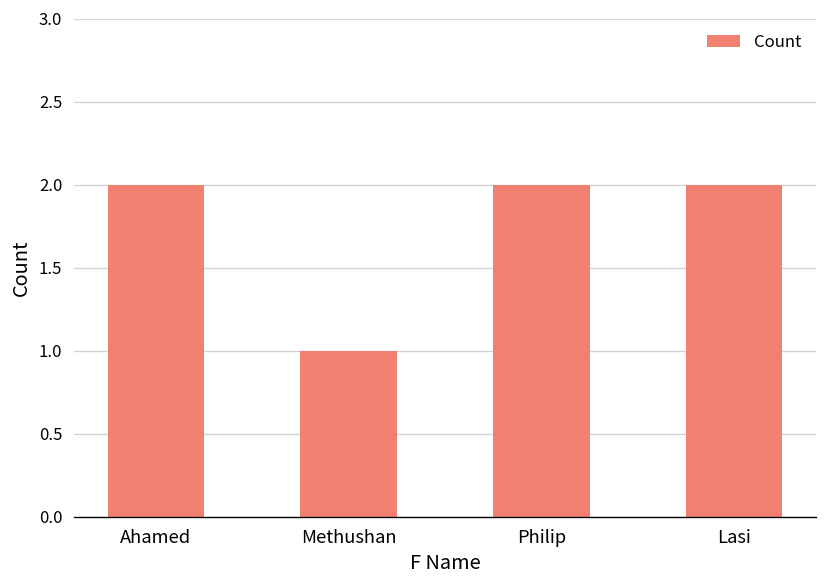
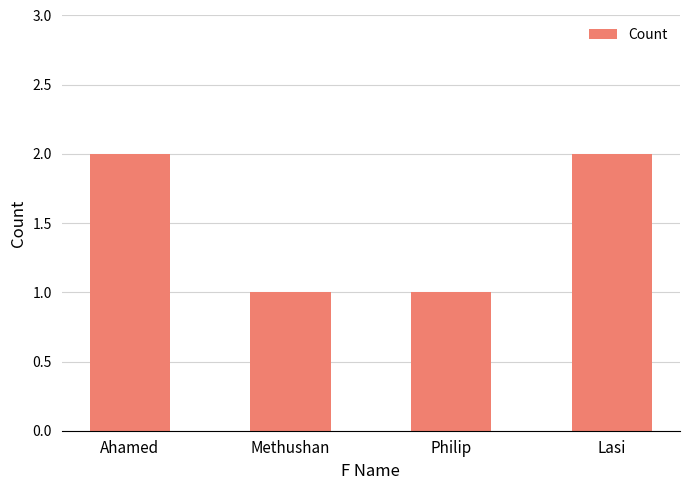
Philip: 2 -> 1
